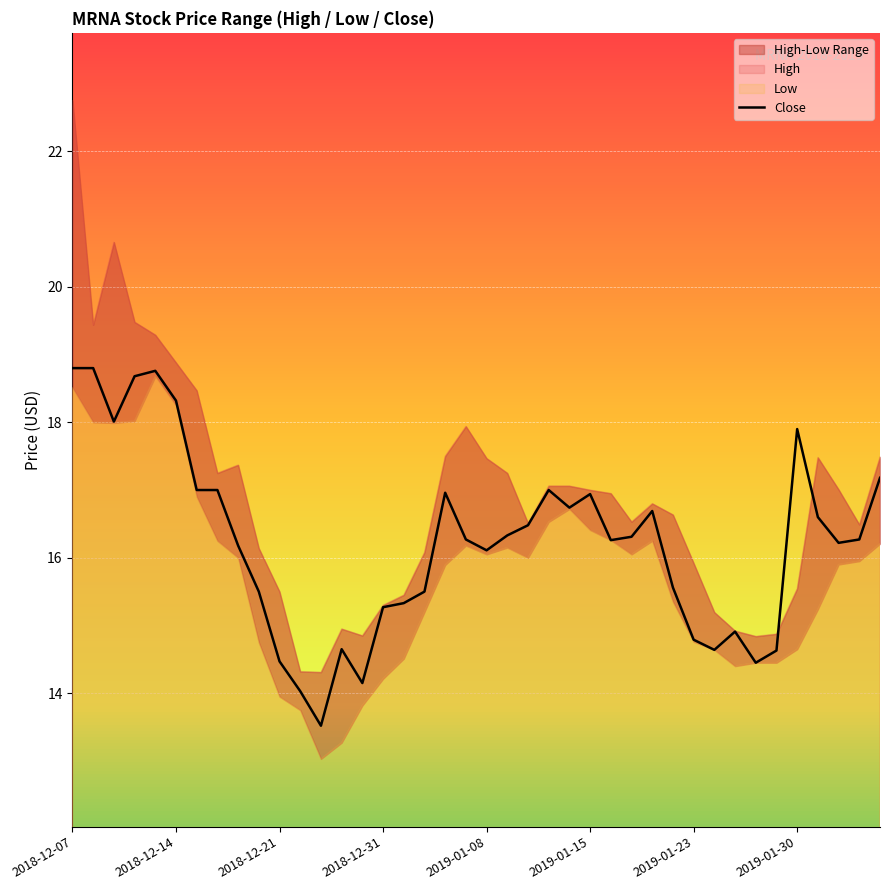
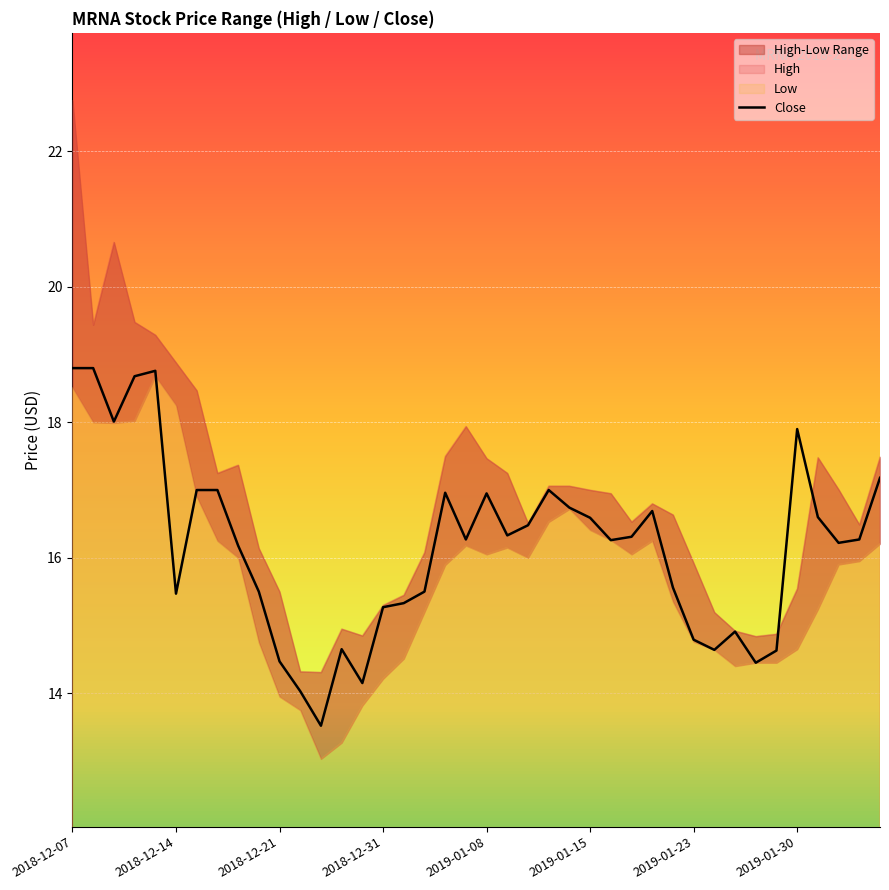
Close, 2018-12-14: 18.3 -> 15.5
Close, 2019-01-08: 16.1 -> 17.0
Close, 2019-01-15: 16.9 -> 16.6
